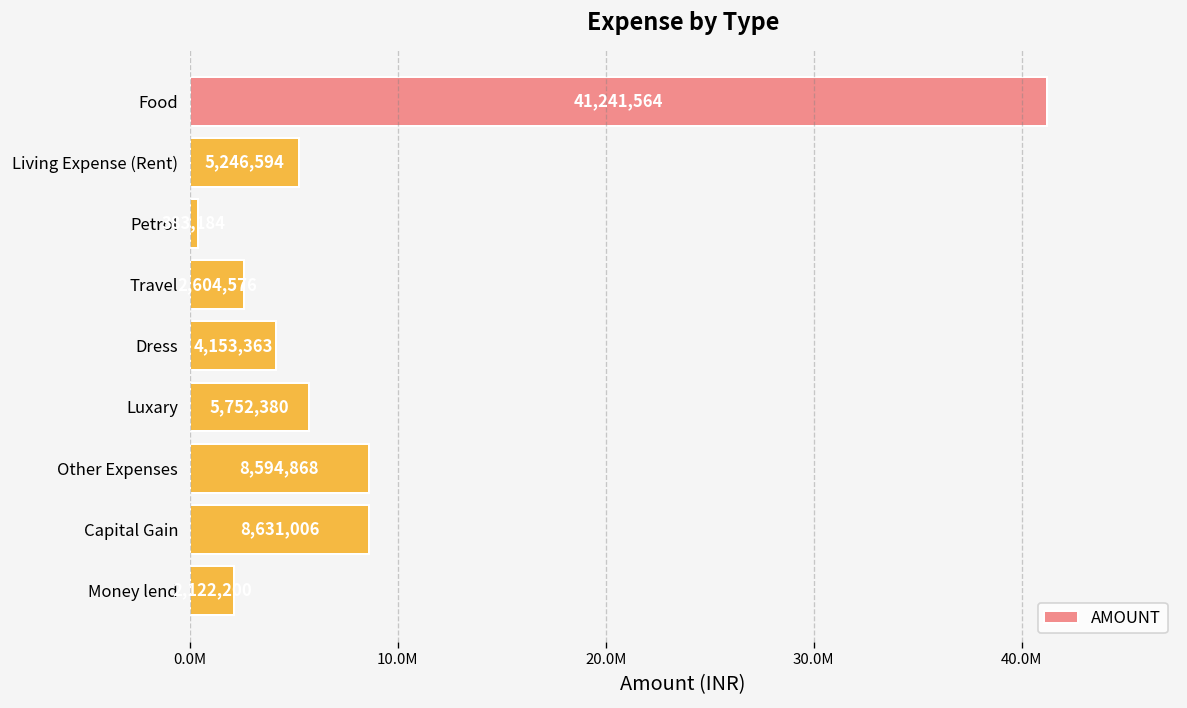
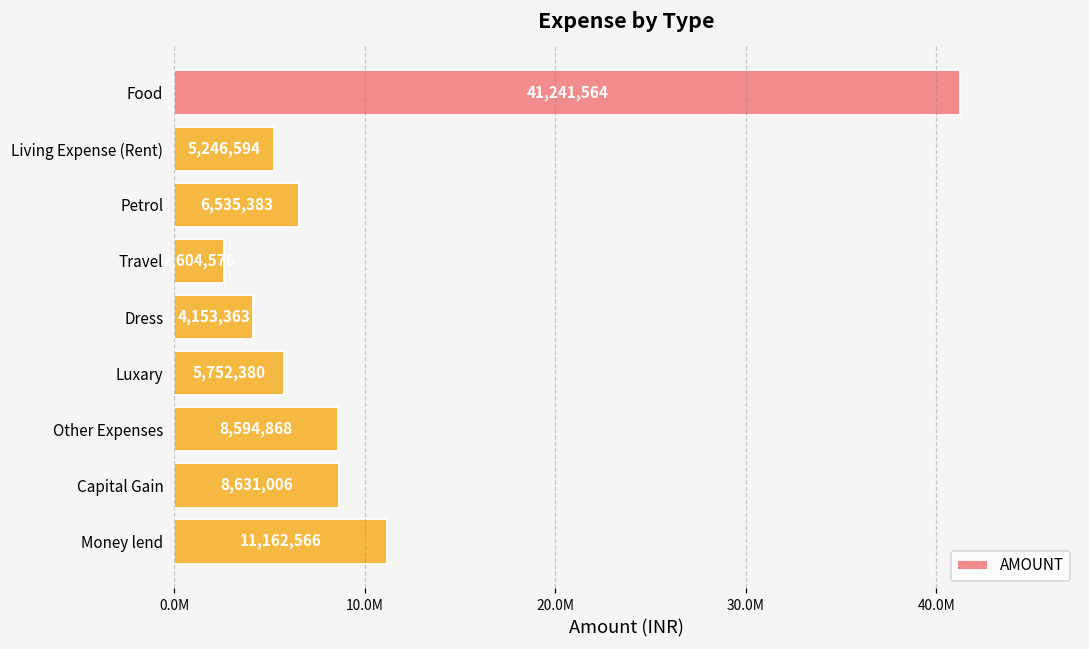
Petrol: 400000 -> 6500000
Money lend: 2100000 -> 11200000
